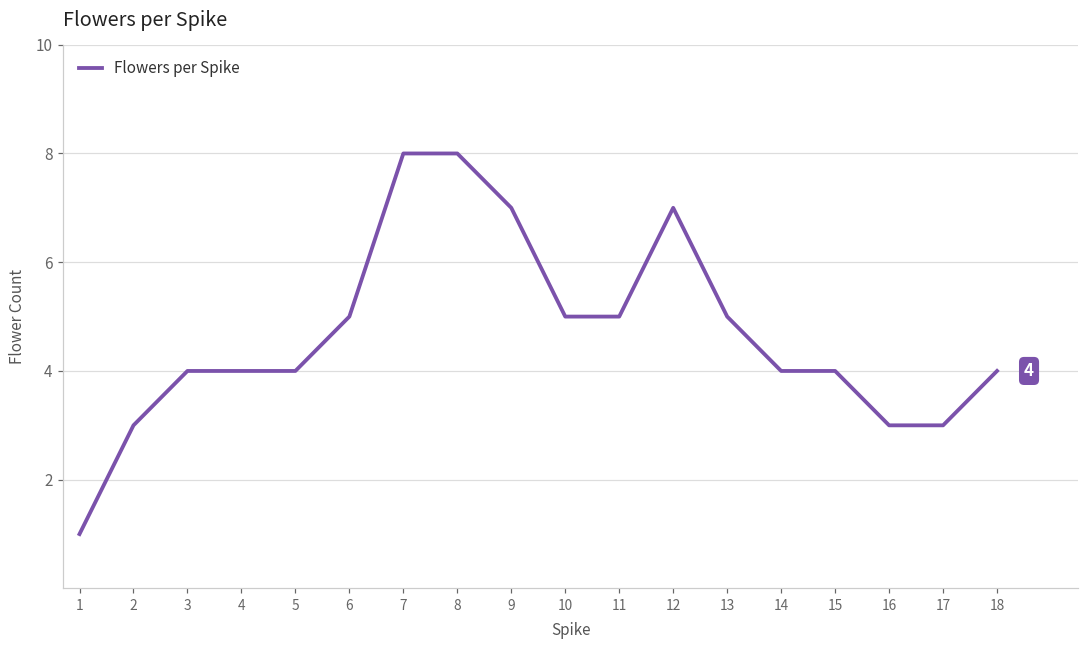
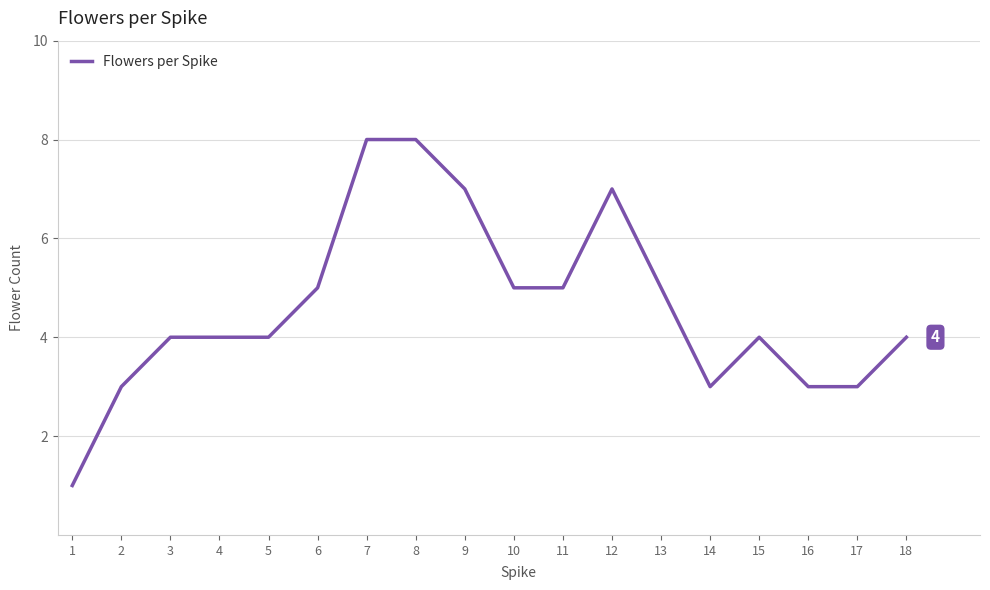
14: 4 -> 3
